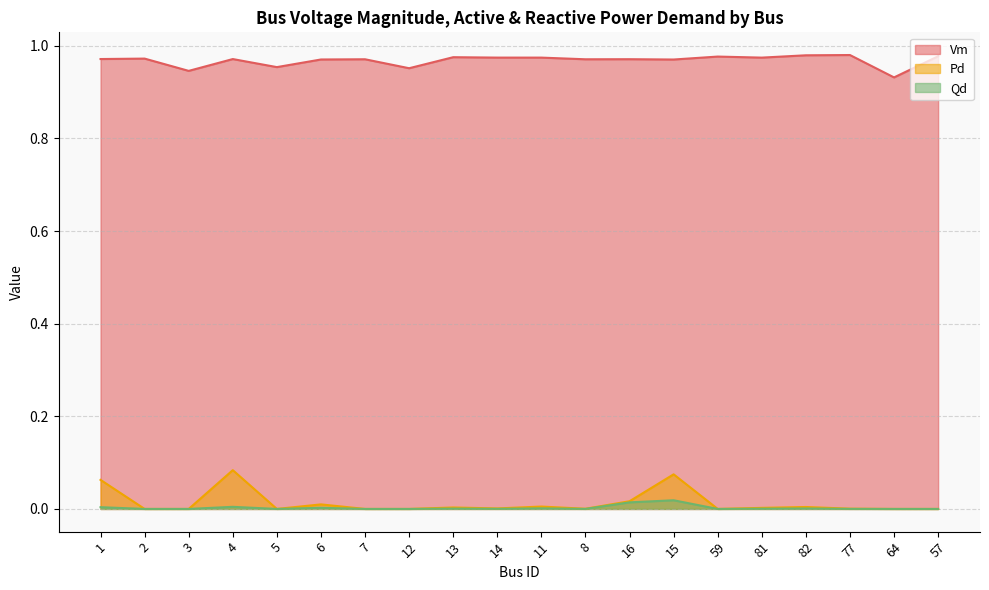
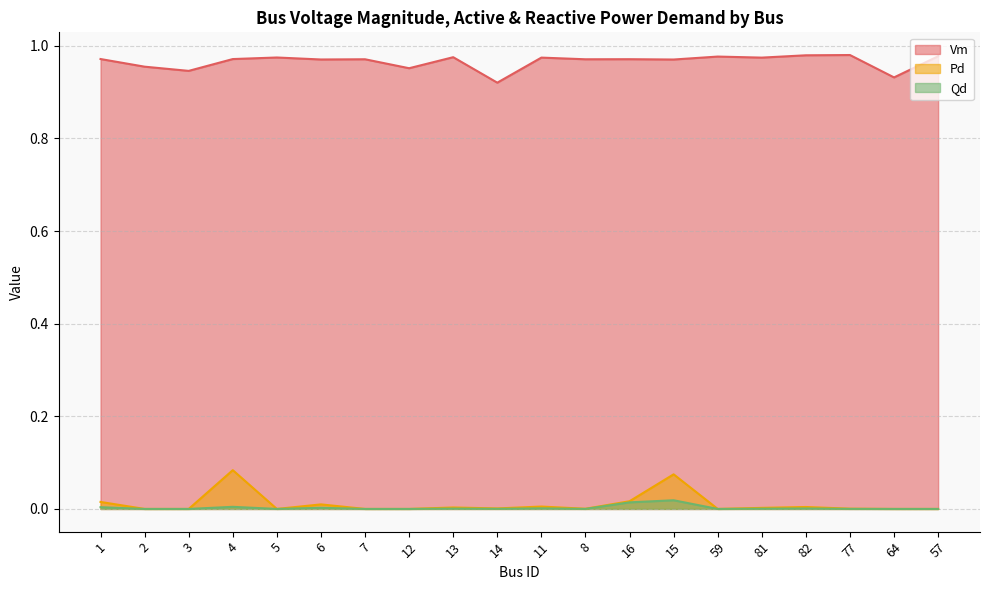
Pd, 1: 0.06 -> 0.02
Vm, 2: 0.97 -> 0.96
Vm, 5: 0.95 -> 0.97
Vm, 14: 0.97 -> 0.92
